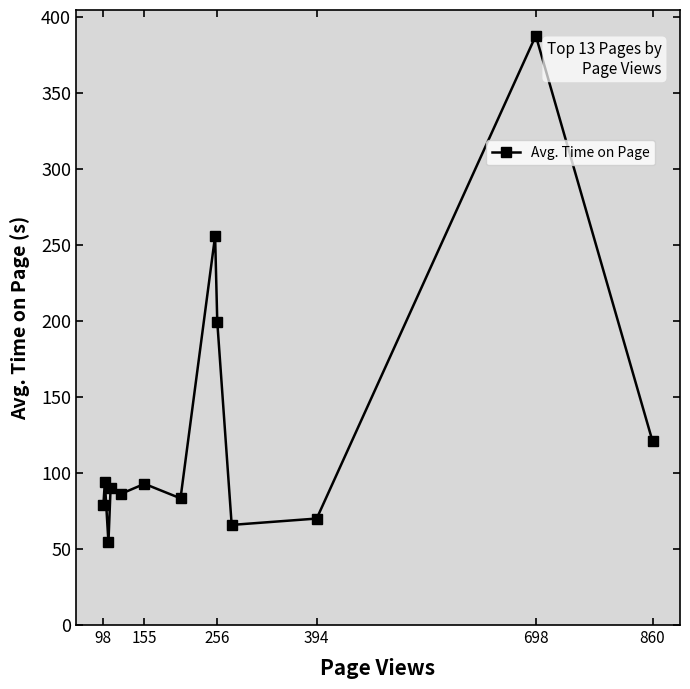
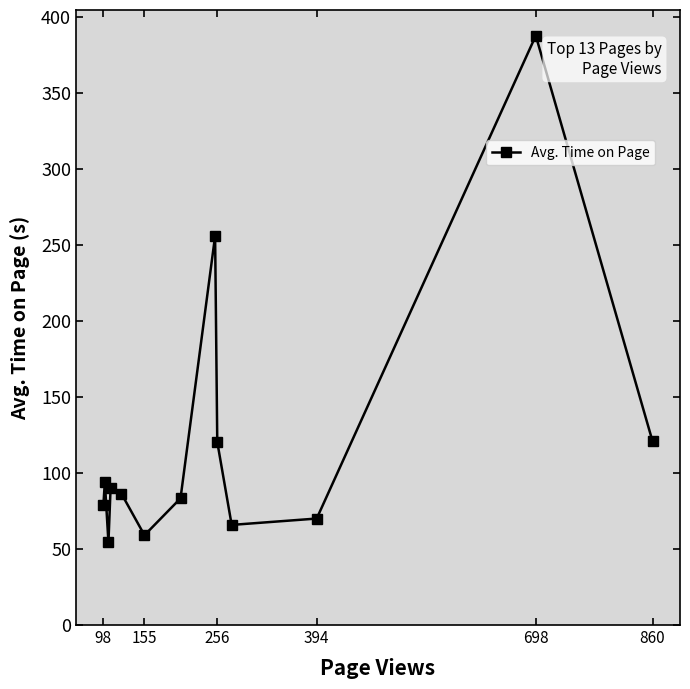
155: 93 -> 59
256: 199 -> 120
